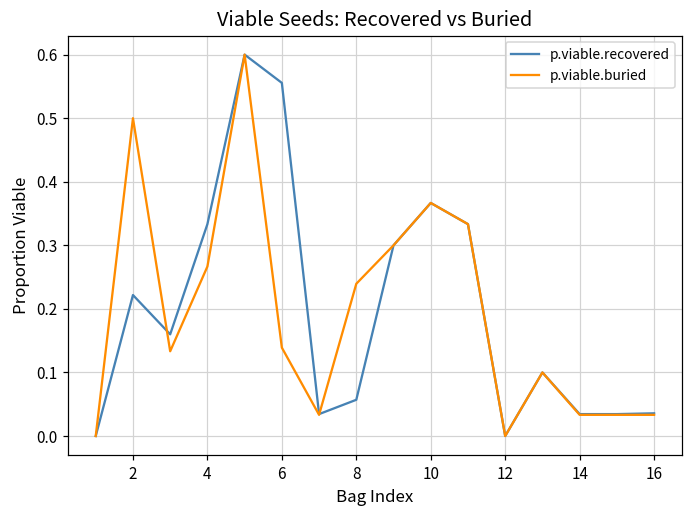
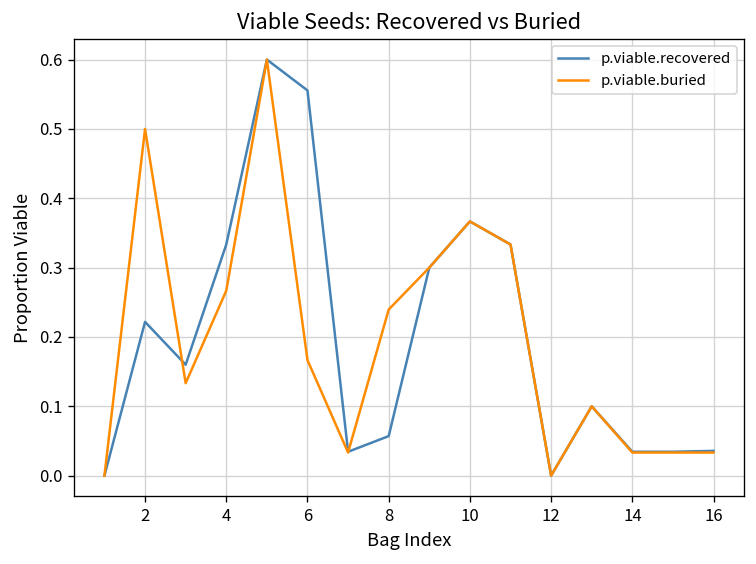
p.viable.buried, 6: 0.14 -> 0.17
